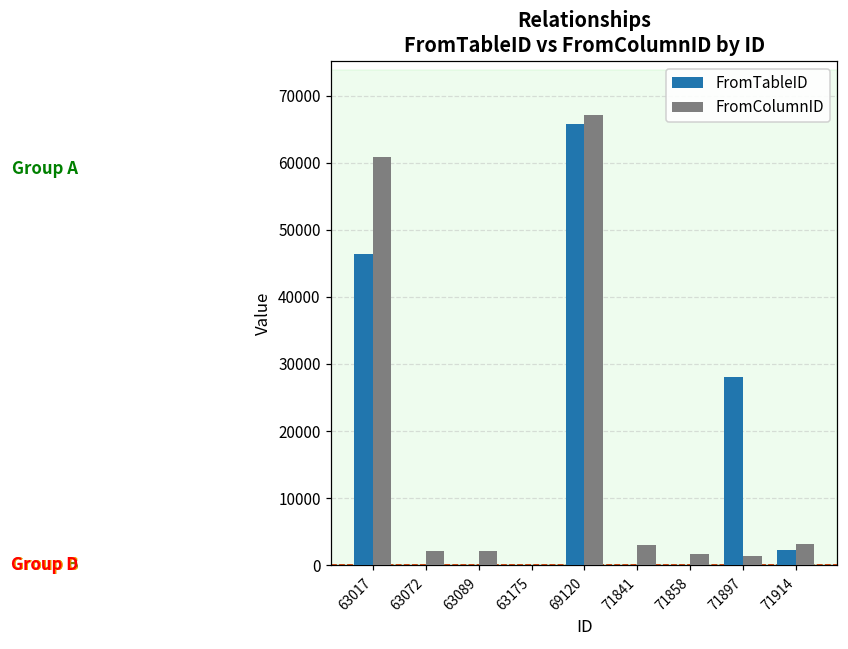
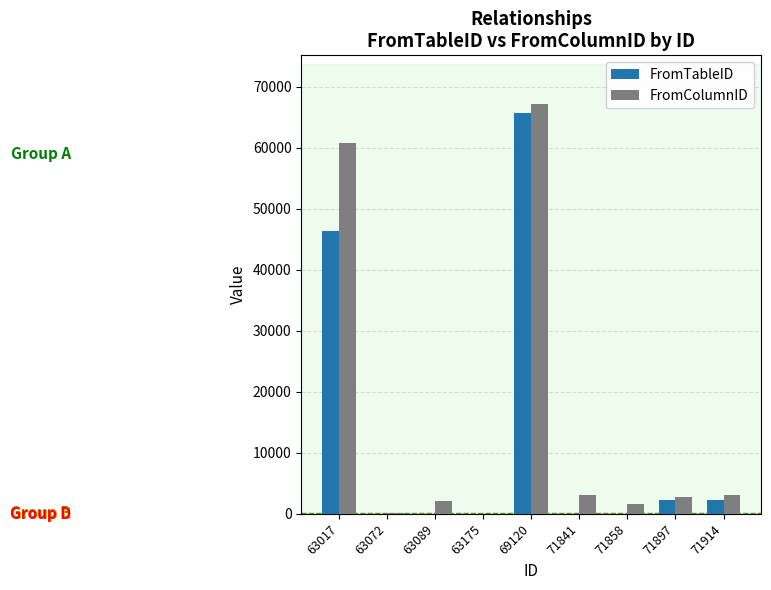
FromColumnID, 63072: 2000 -> 0
FromTableID, 71897: 28000 -> 2000
FromColumnID, 71897: 1000 -> 3000
